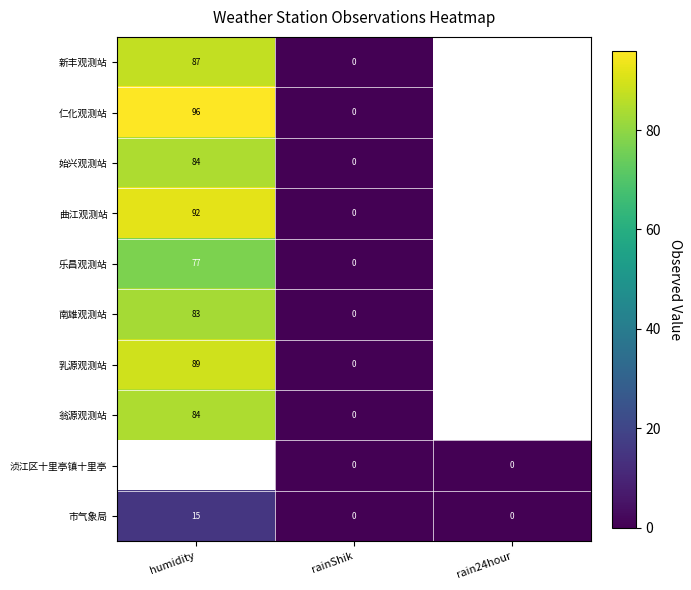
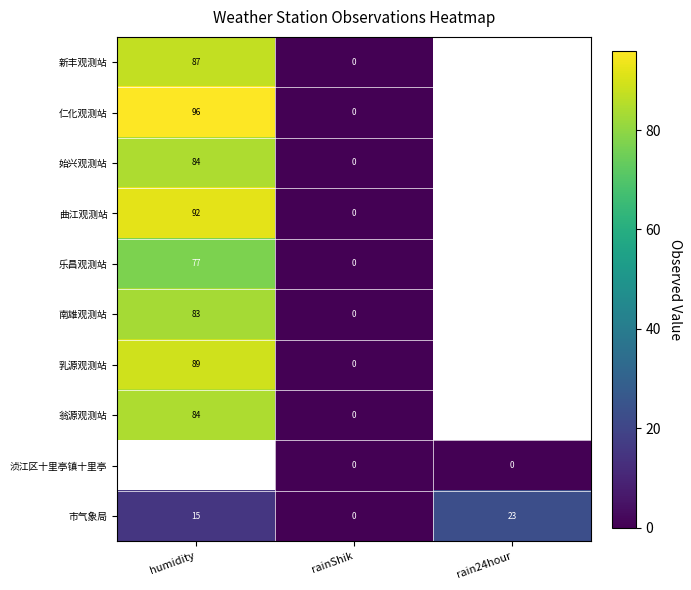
市气象局, rain24hour: 0 -> 23
